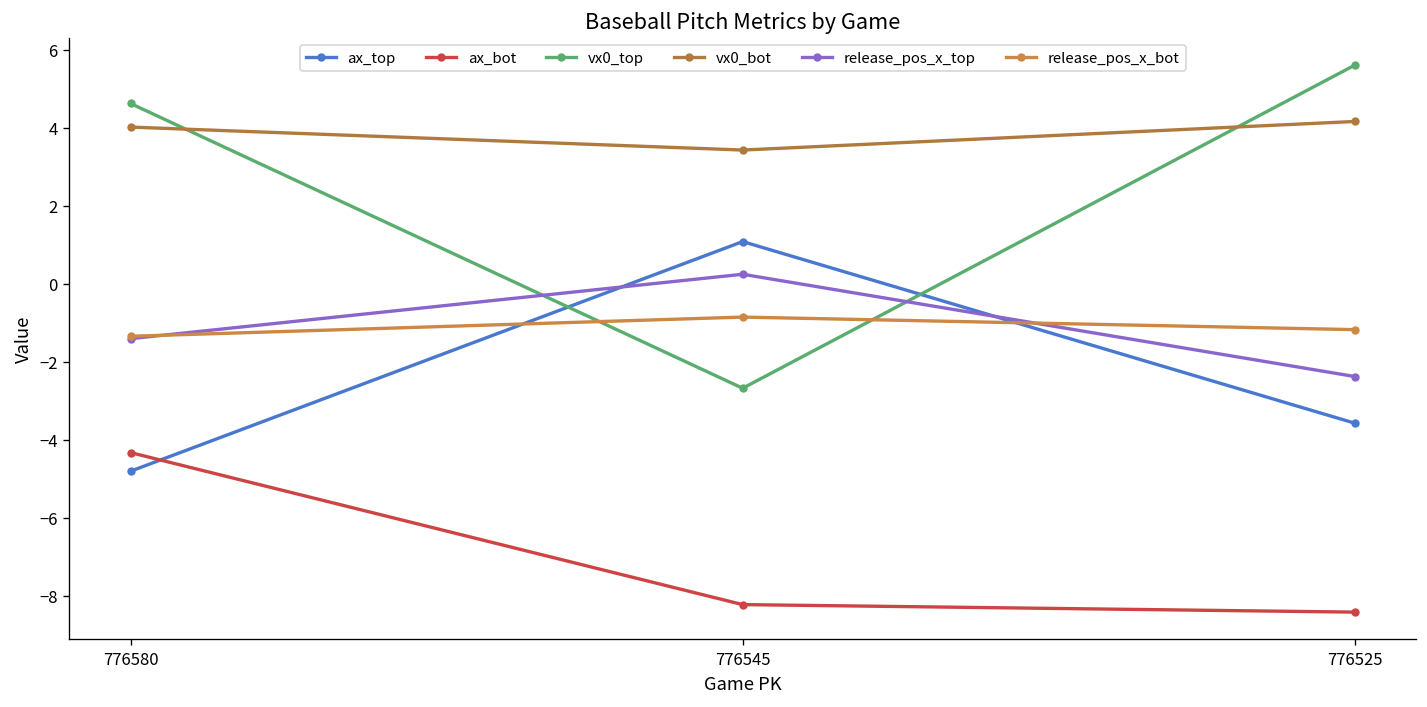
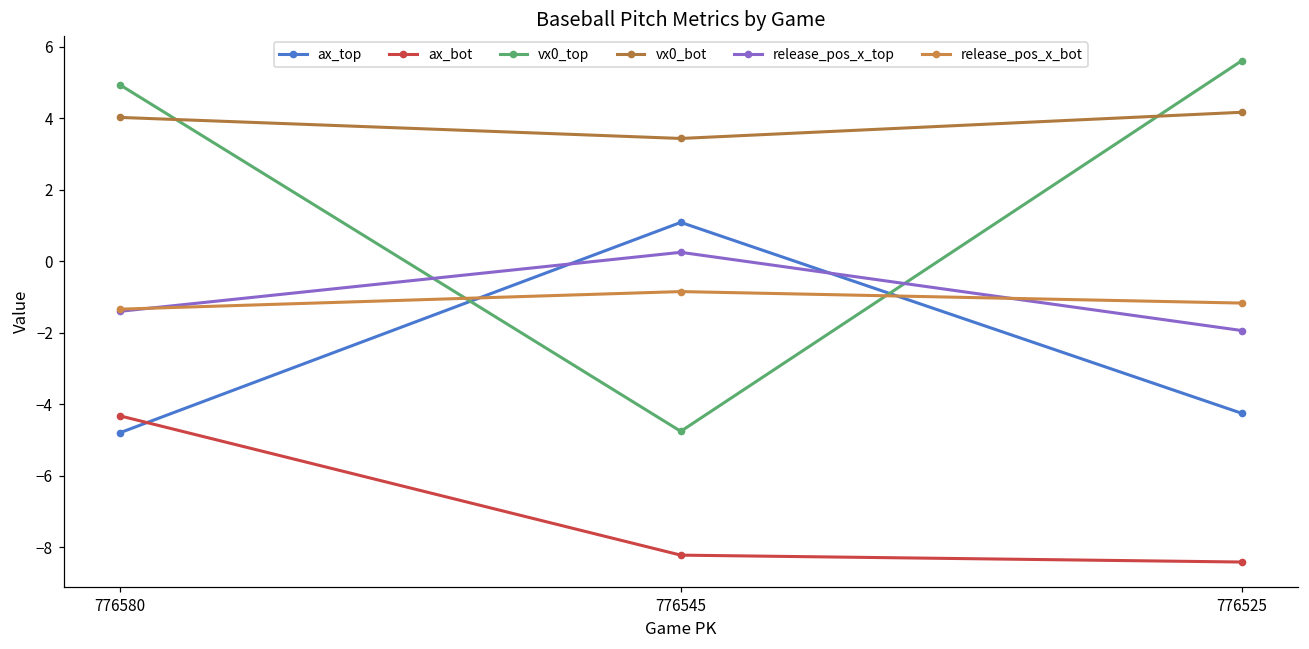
vx0_top, 776580: 4.6 -> 4.9
vx0_top, 776545: -2.7 -> -4.8
ax_top, 776525: -3.6 -> -4.3
release_pos_x_top, 776525: -2.4 -> -1.9
